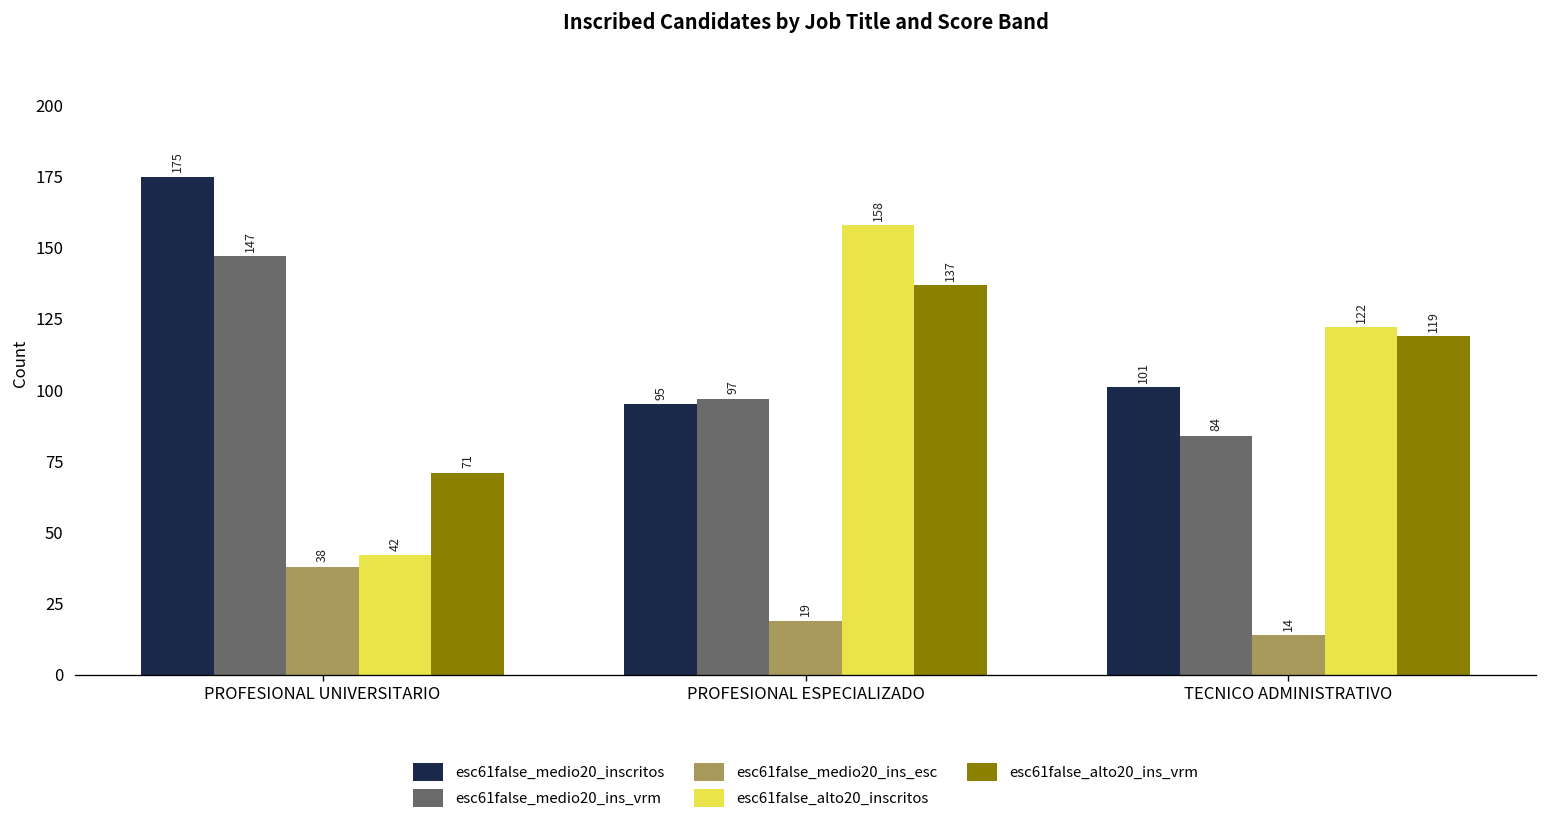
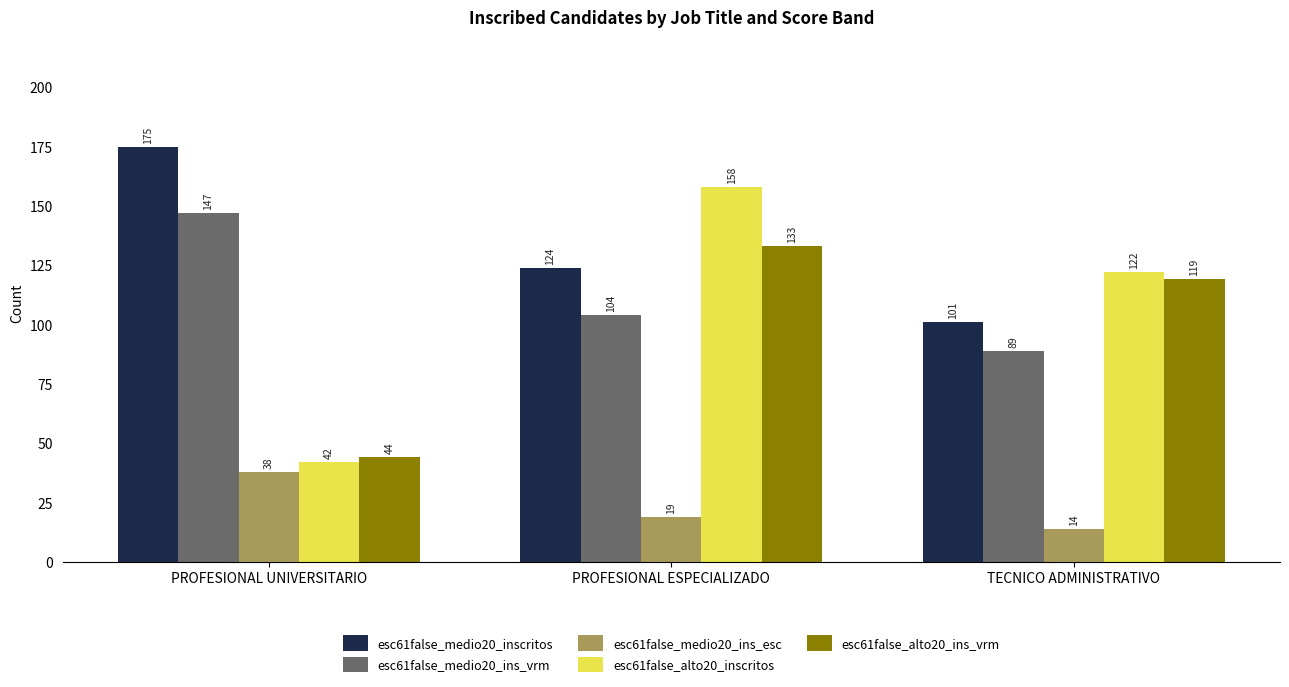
esc61false_alto20_ins_vrm, PROFESIONAL UNIVERSITARIO: 71 -> 44
esc61false_medio20_inscritos, PROFESIONAL ESPECIALIZADO: 95 -> 124
esc61false_medio20_ins_vrm, PROFESIONAL ESPECIALIZADO: 97 -> 104
esc61false_alto20_ins_vrm, PROFESIONAL ESPECIALIZADO: 137 -> 133
esc61false_medio20_ins_vrm, TECNICO ADMINISTRATIVO: 84 -> 89
